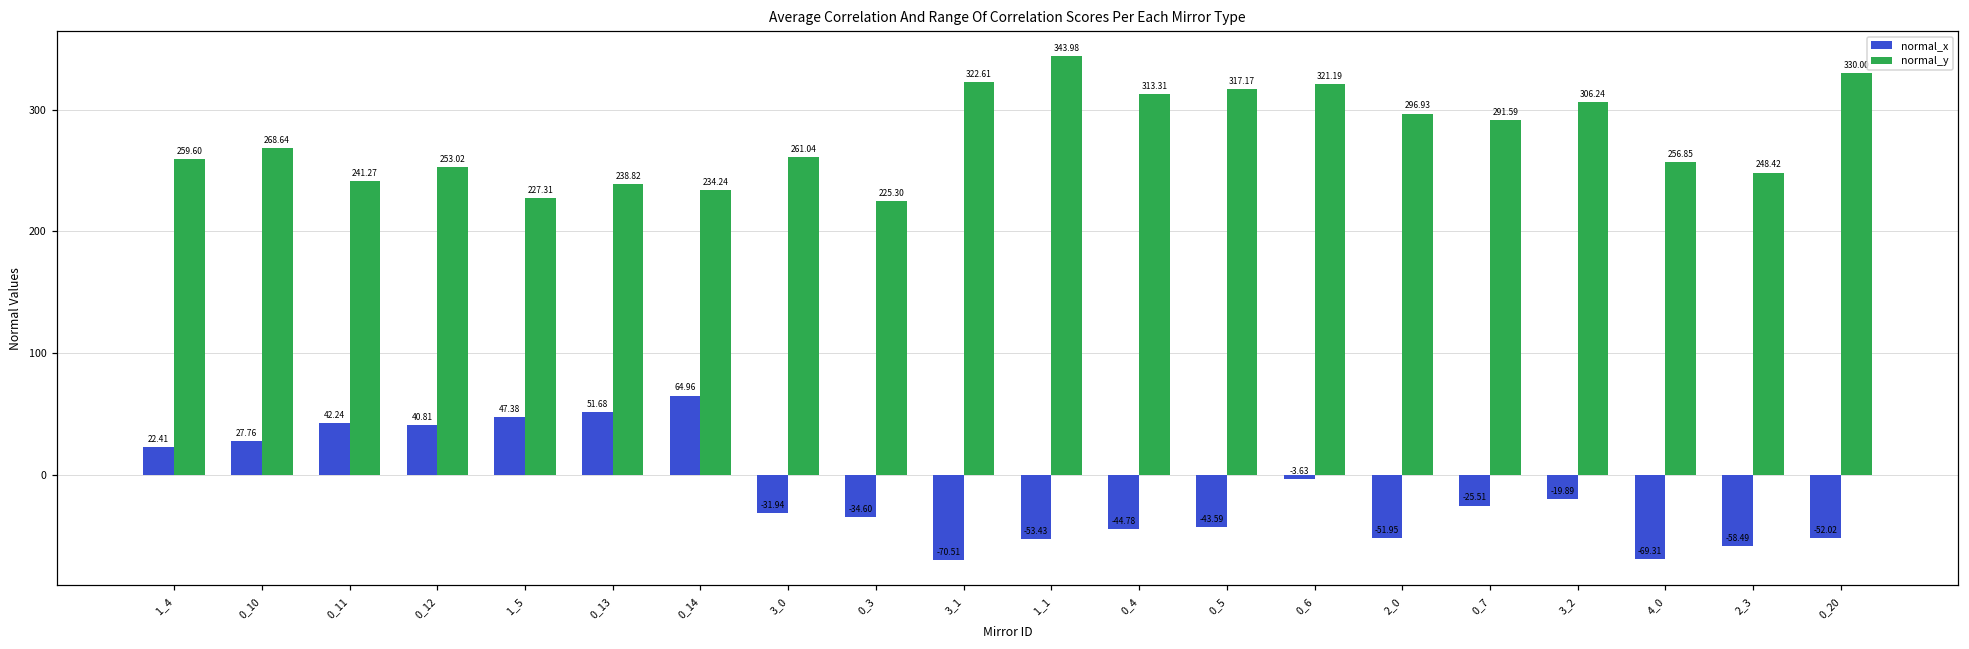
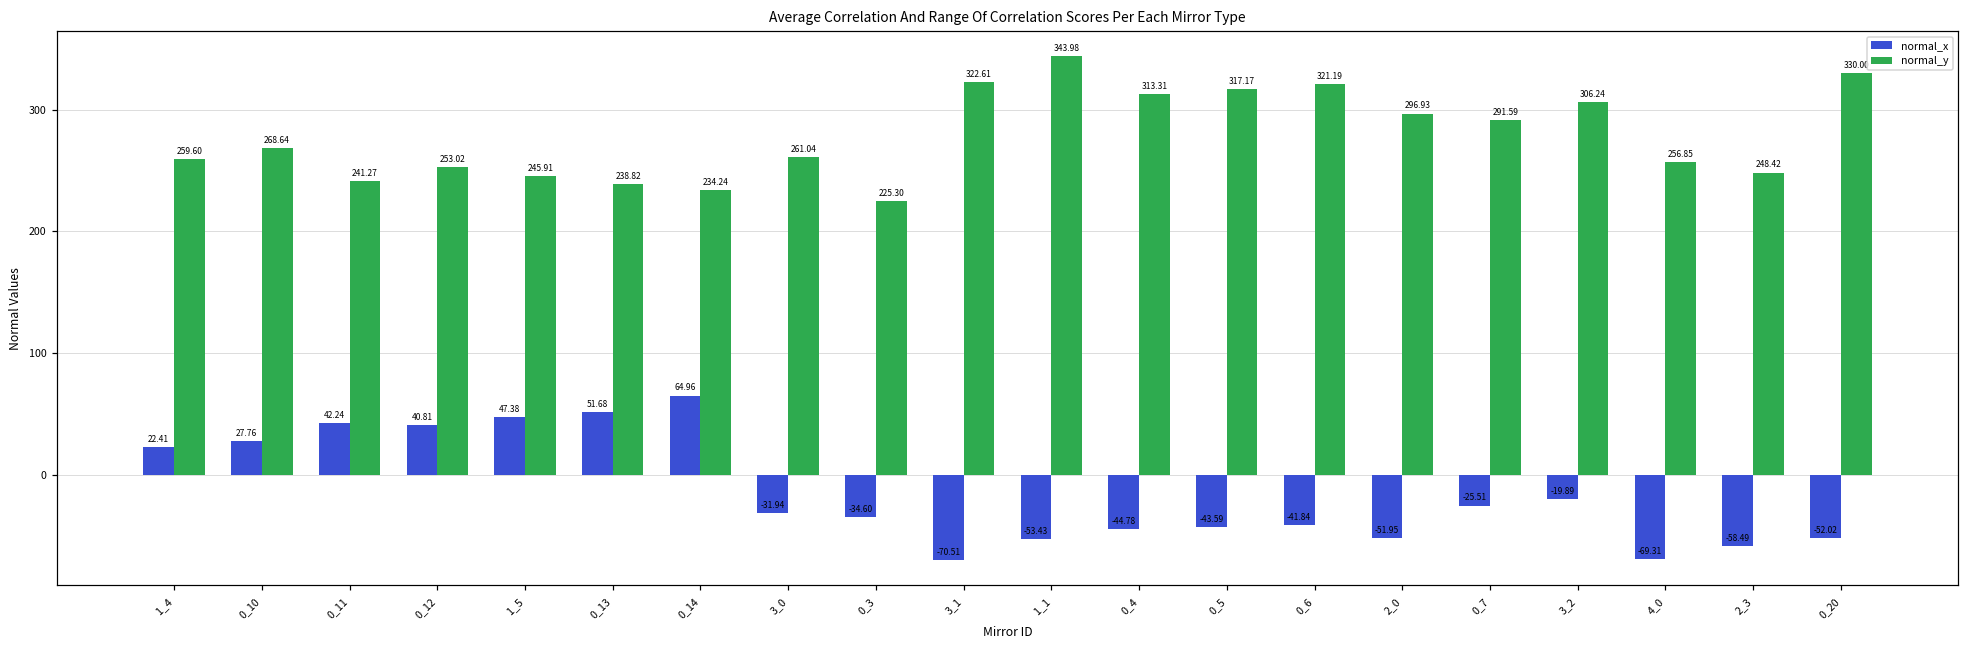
normal_y, 1_5: 227.31 -> 245.91
normal_x, 0_6: -3.63 -> -41.84
